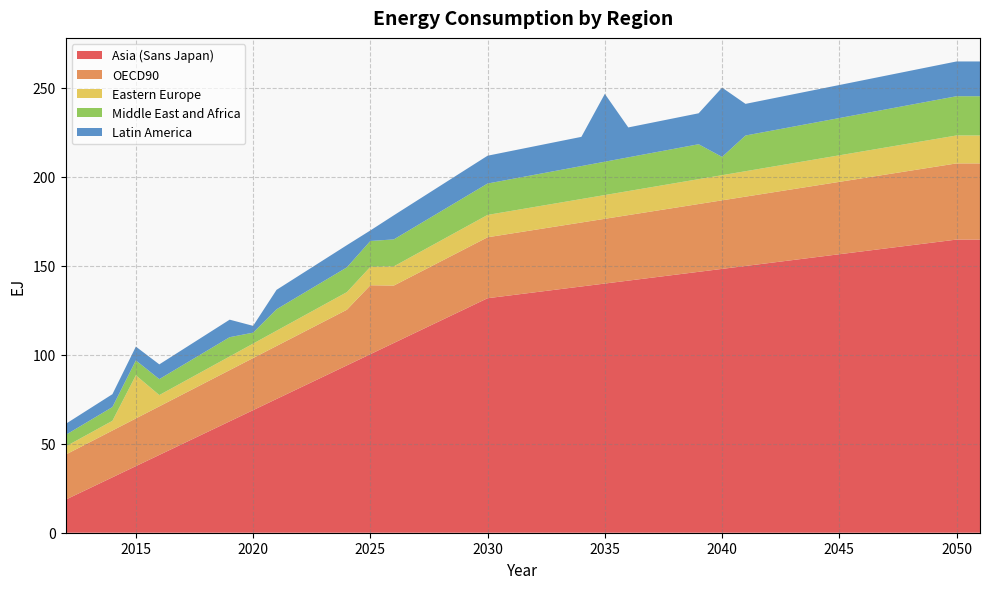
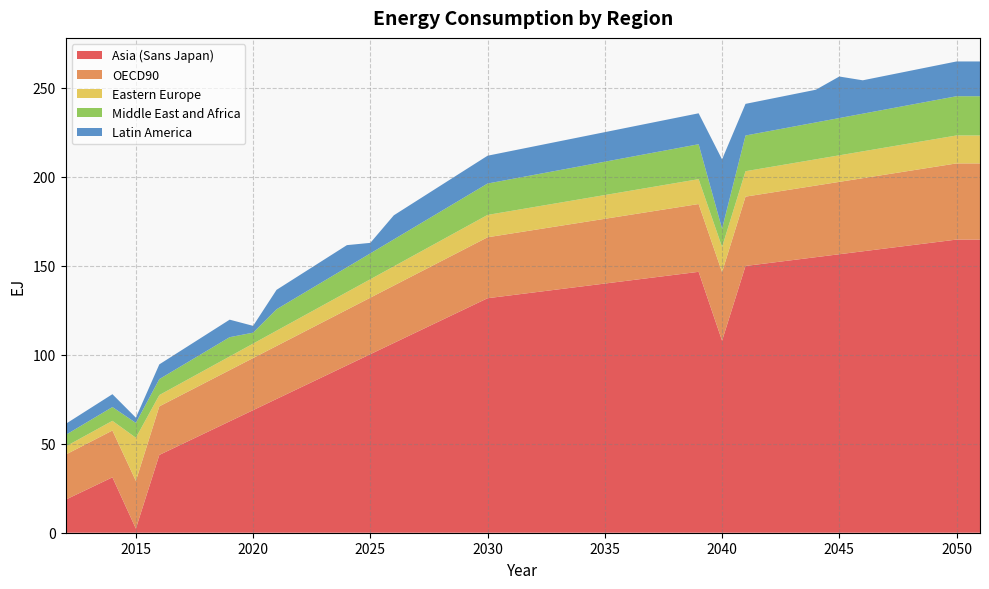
Asia (Sans Japan), 2015: 37 -> 2
Latin America, 2015: 8 -> 3
OECD90, 2025: 39 -> 32
Latin America, 2035: 38 -> 17
Asia (Sans Japan), 2040: 148 -> 108
Latin America, 2045: 19 -> 23
